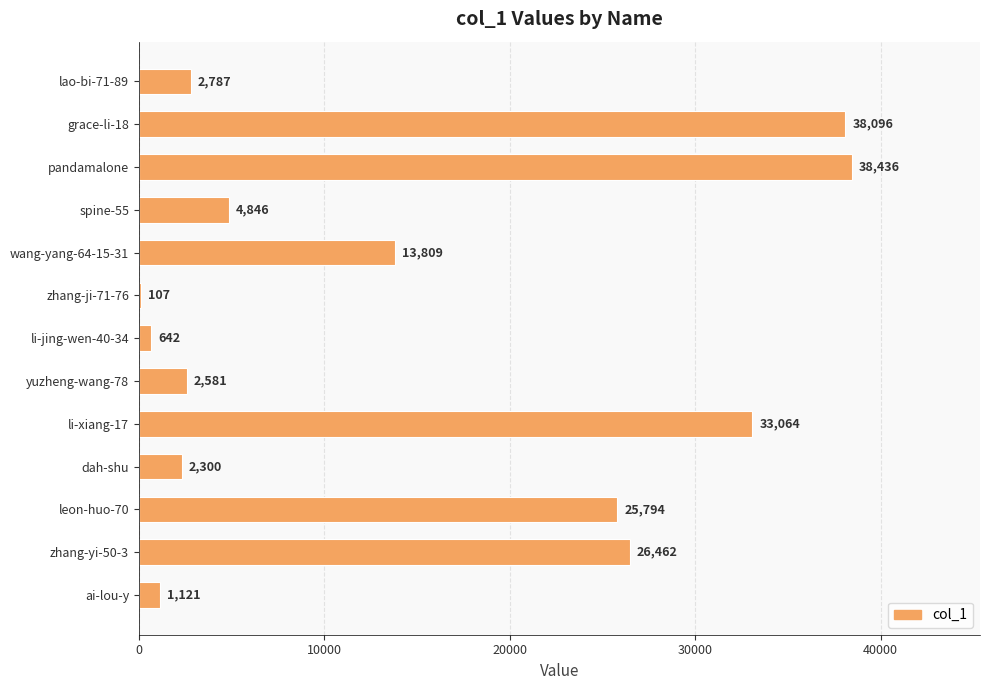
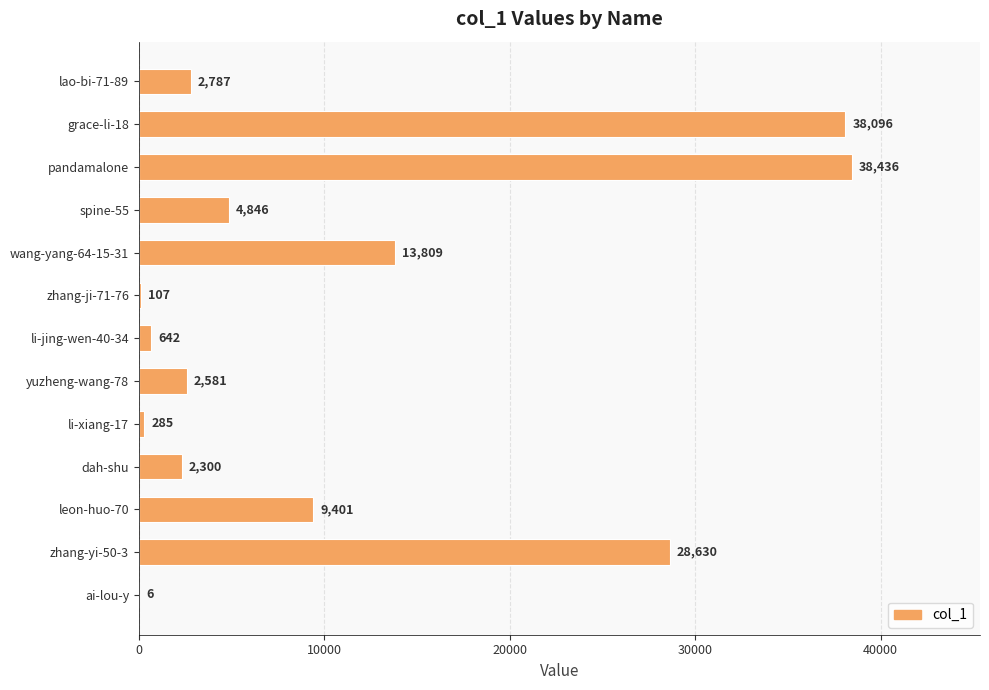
li-xiang-17: 33,064 -> 285
leon-huo-70: 25,794 -> 9,401
zhang-yi-50-3: 26,462 -> 28,630
ai-lou-y: 1,121 -> 6
